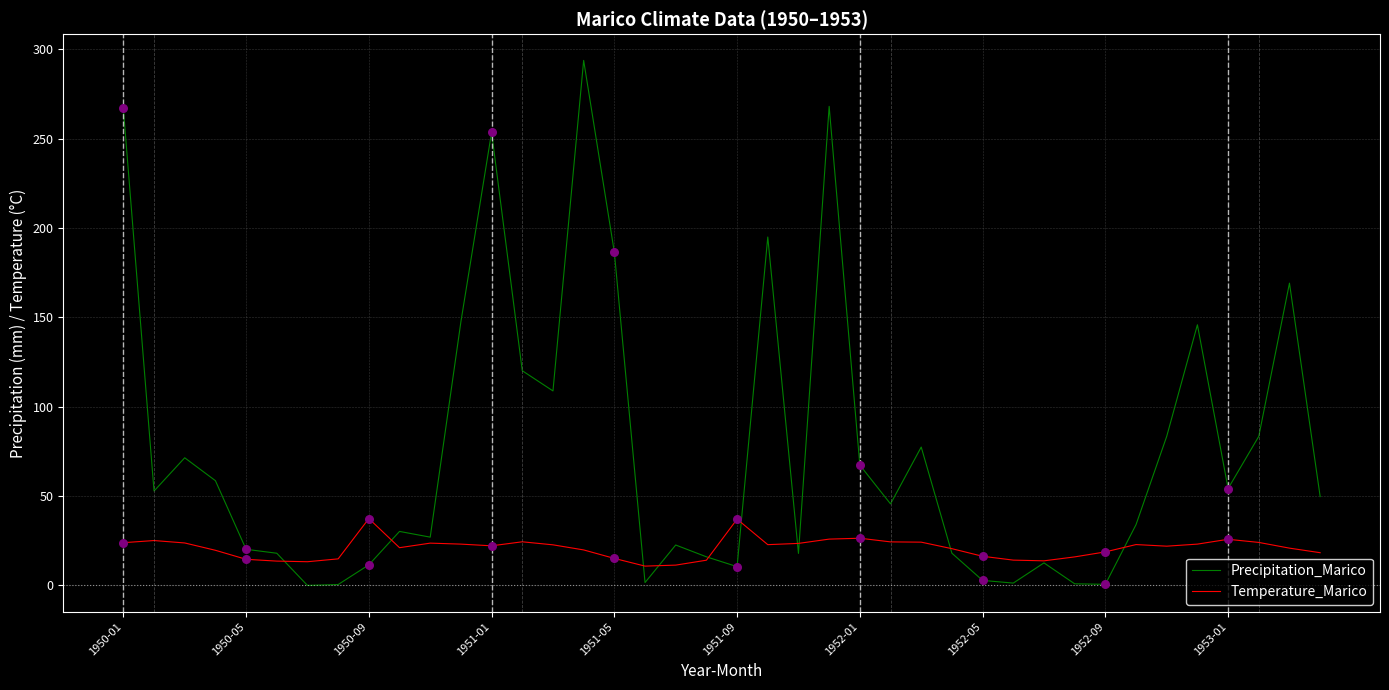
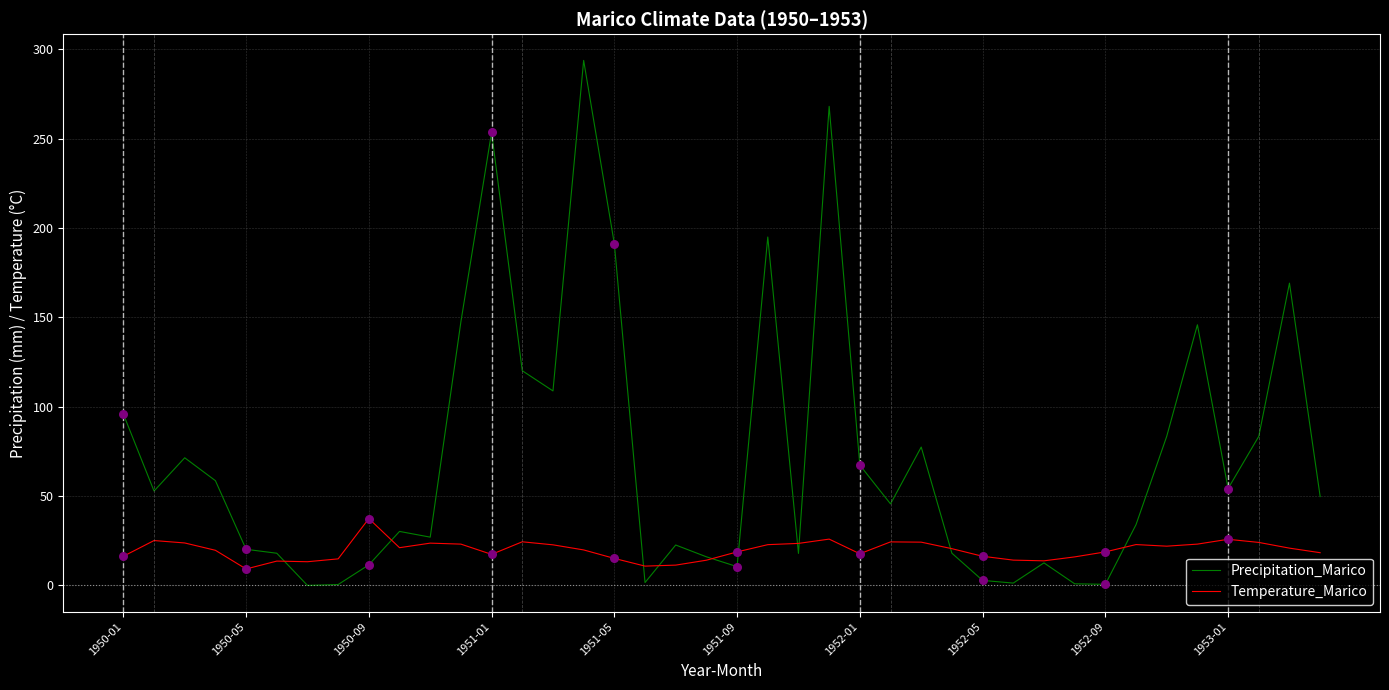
Precipitation_Marico, 1950-01: 267 -> 96
Temperature_Marico, 1950-01: 24 -> 16
Temperature_Marico, 1950-05: 15 -> 9
Temperature_Marico, 1951-01: 22 -> 17
Precipitation_Marico, 1951-05: 186 -> 191
Temperature_Marico, 1951-09: 37 -> 19
Temperature_Marico, 1952-01: 26 -> 18
